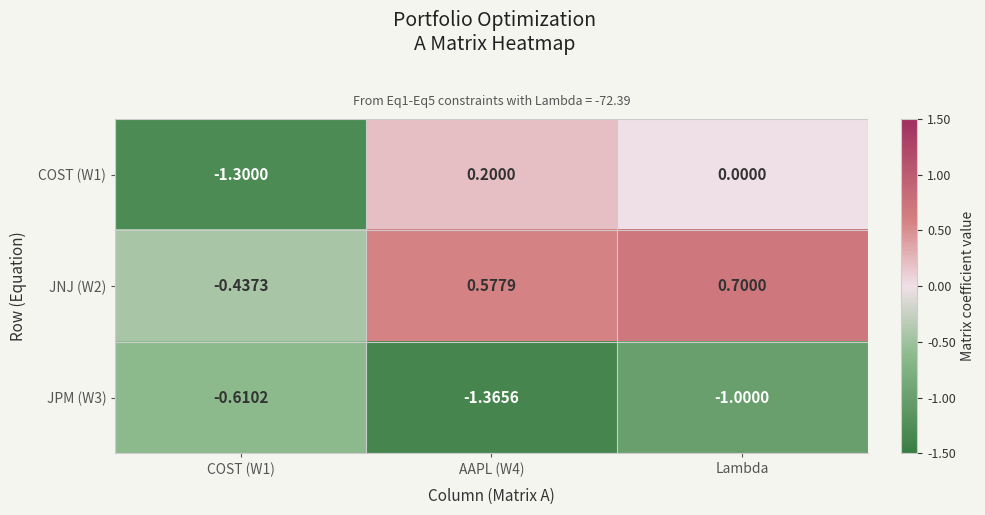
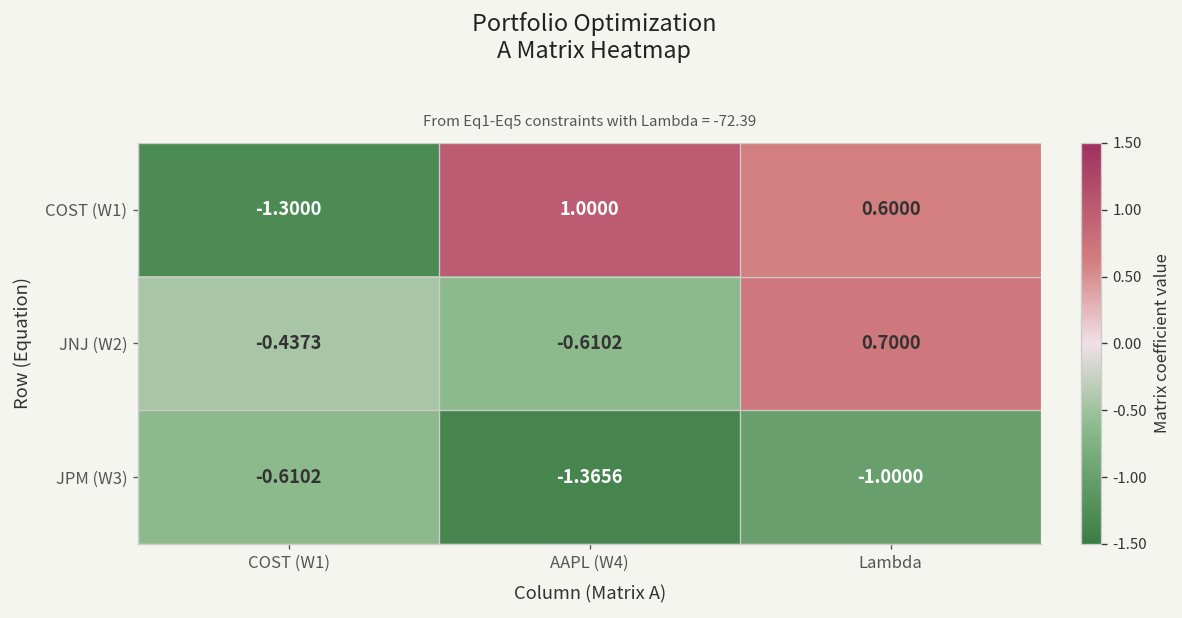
COST (W1), AAPL (W4): 0.2000 -> 1.0000
COST (W1), Lambda: 0.0000 -> 0.6000
JNJ (W2), AAPL (W4): 0.5779 -> -0.6102
